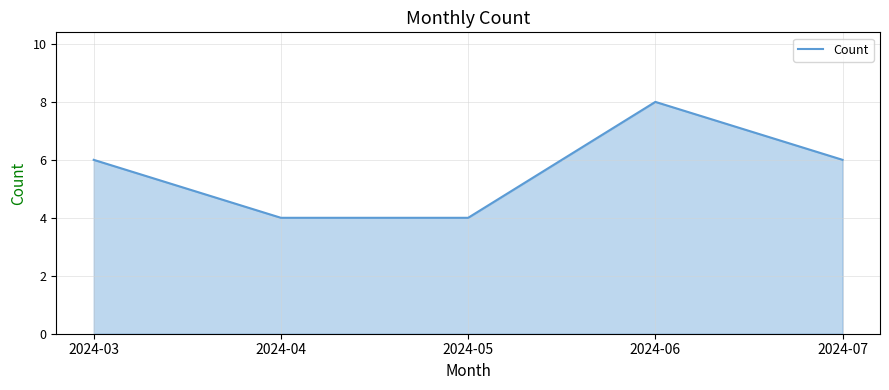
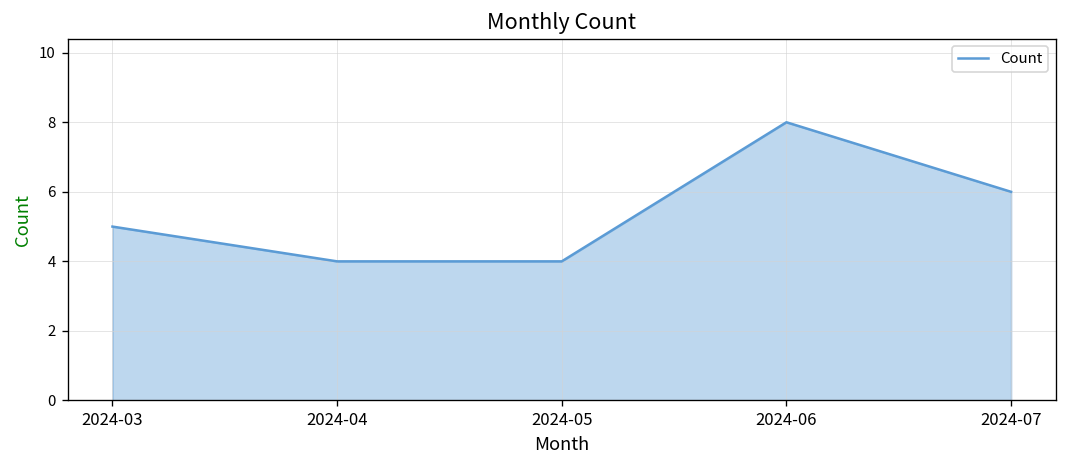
2024-03: 6 -> 5
